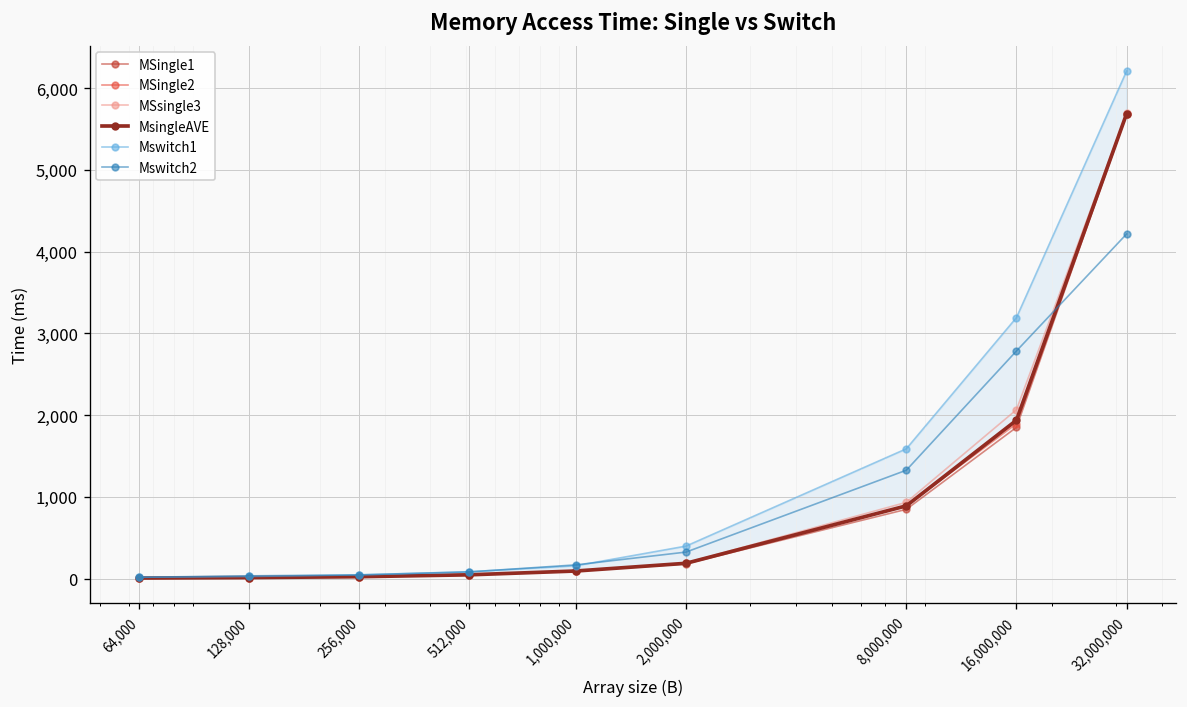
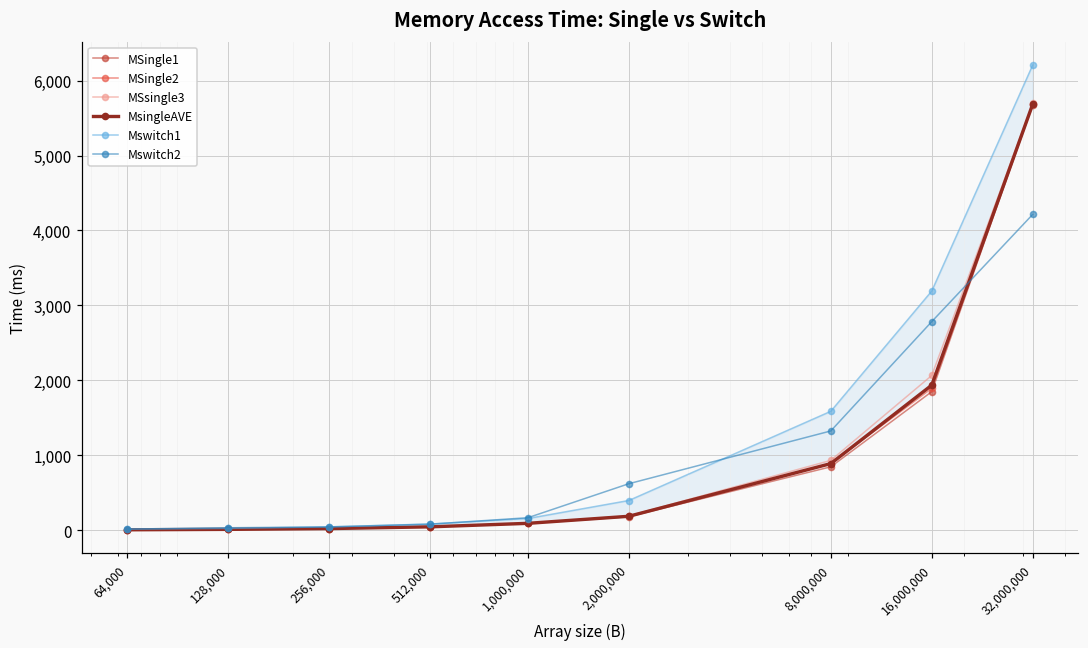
Mswitch2, 2,000,000: 300 -> 600
